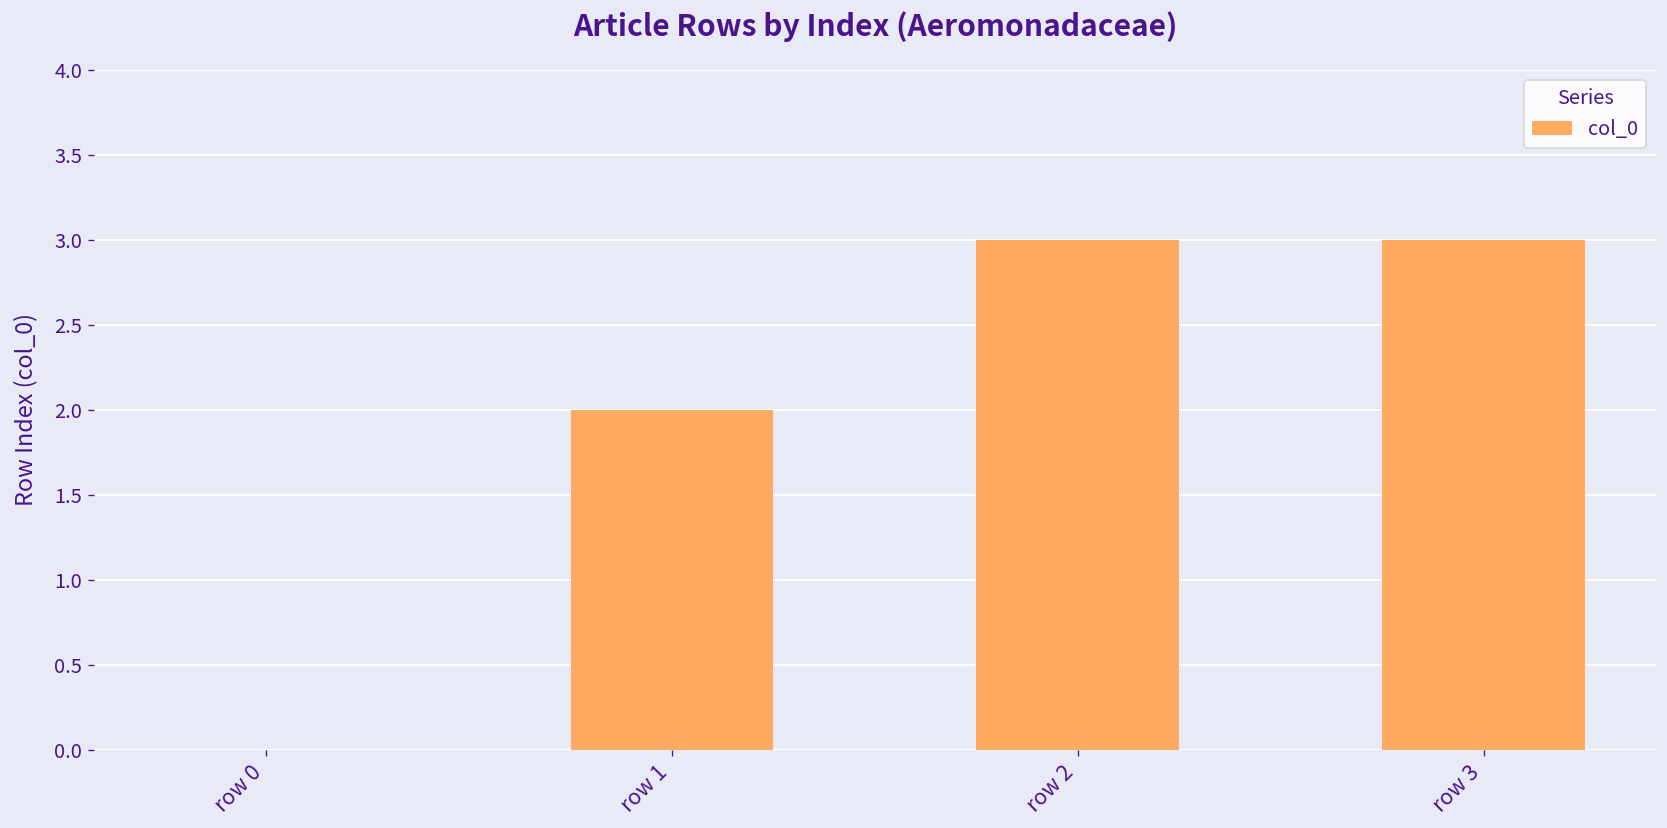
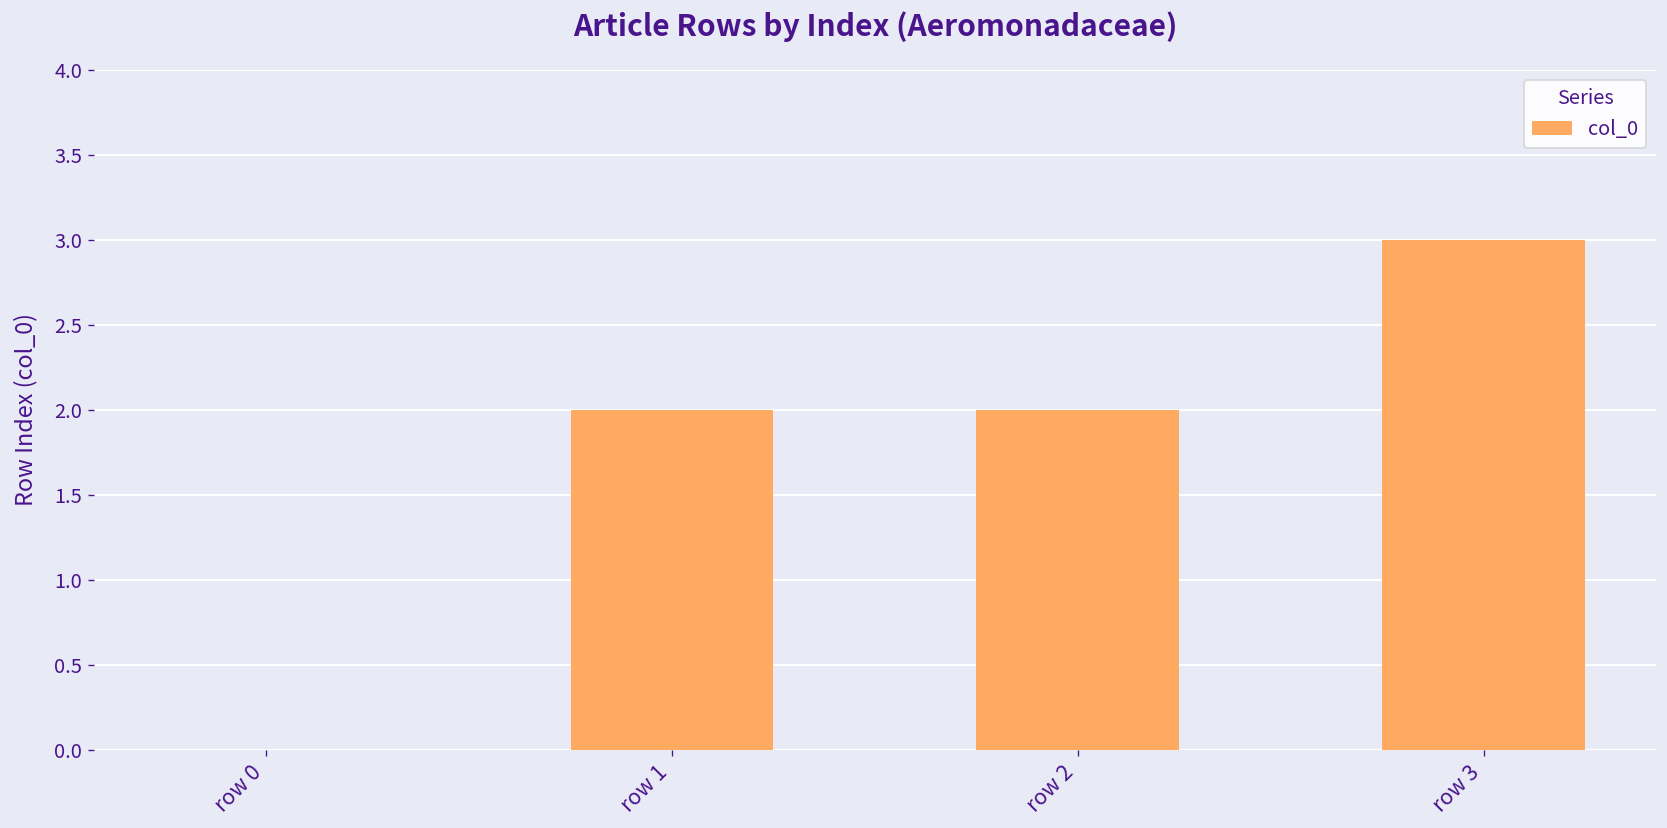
row 2: 3 -> 2
